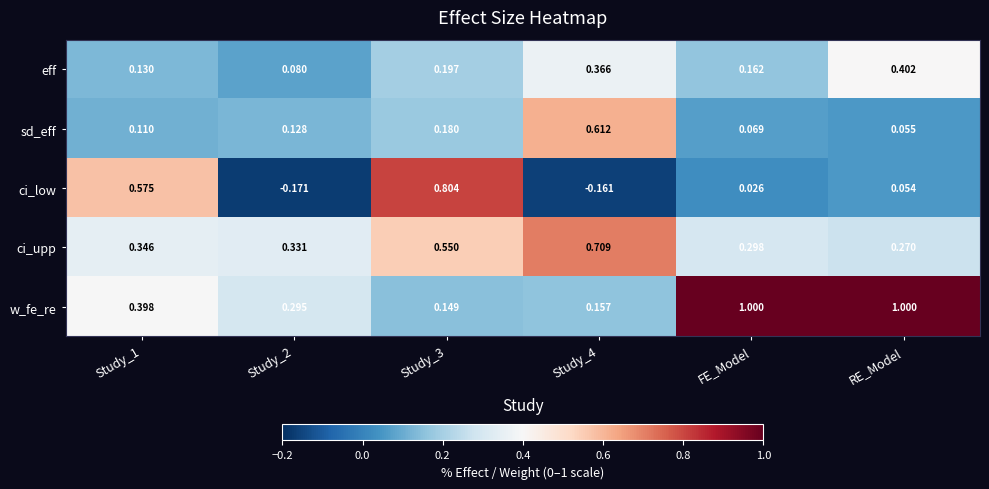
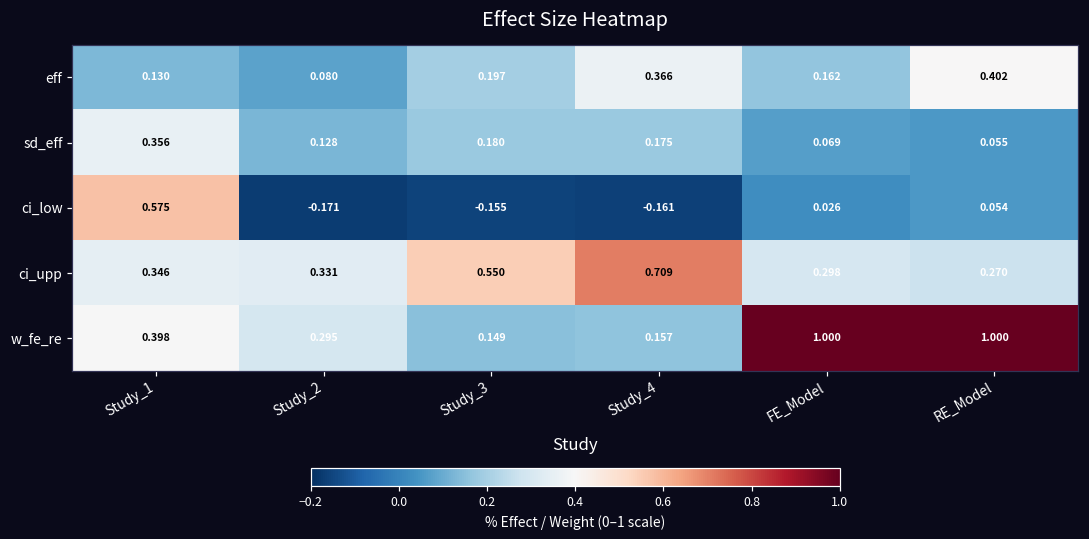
sd_eff, Study_1: 0.110 -> 0.356
sd_eff, Study_4: 0.612 -> 0.175
ci_low, Study_3: 0.804 -> -0.155
